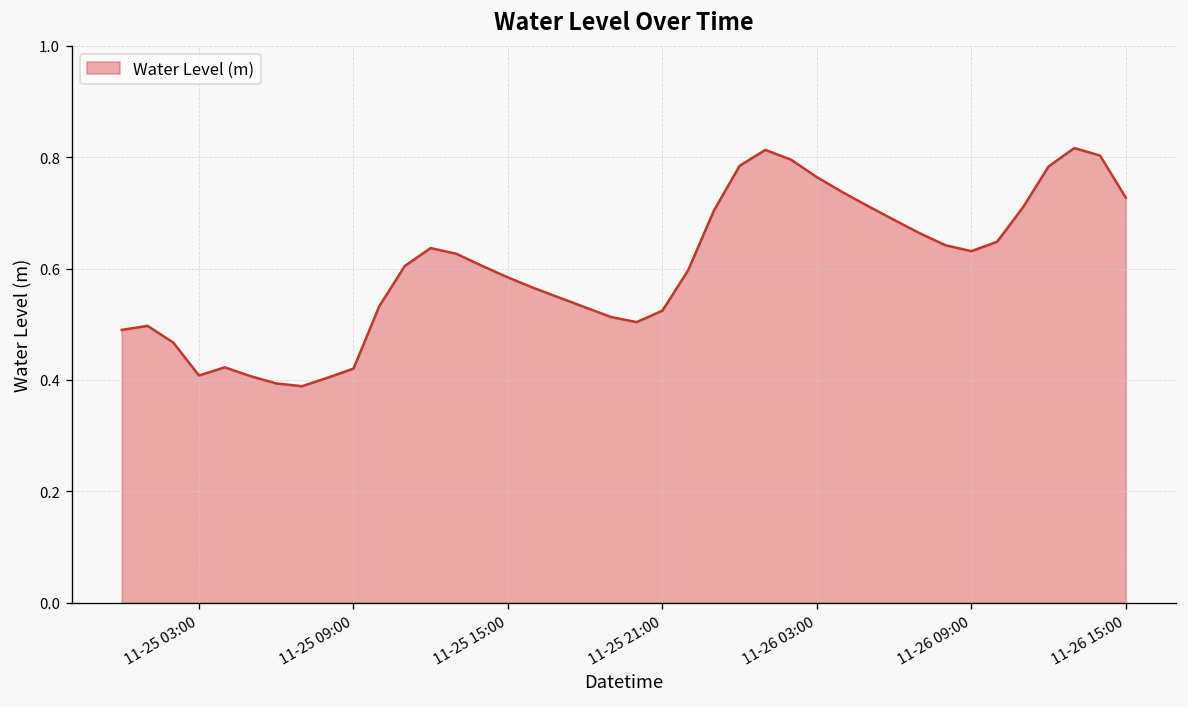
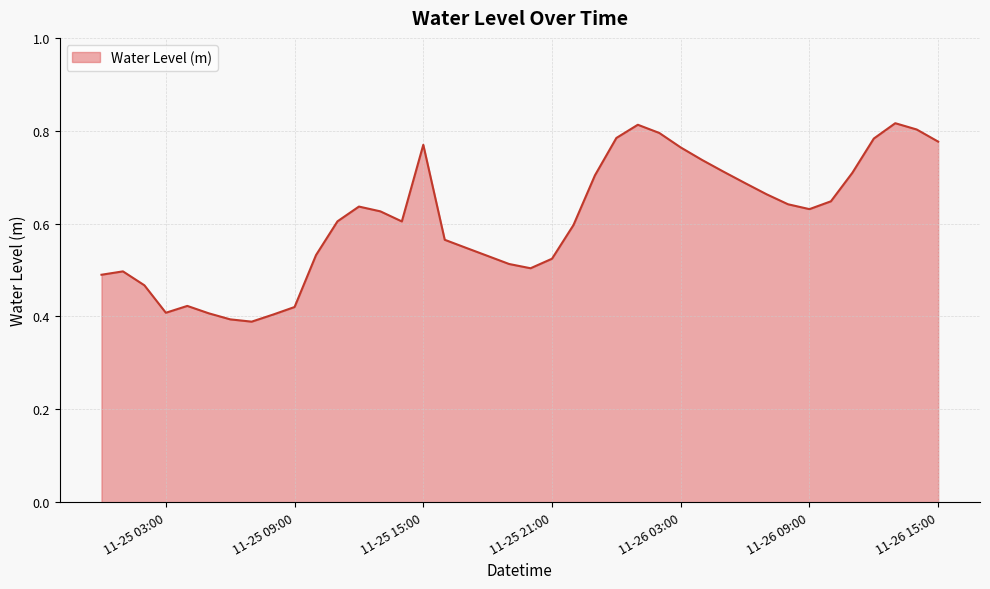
11-25 15:00: 0.58 -> 0.77
11-26 15:00: 0.73 -> 0.78
